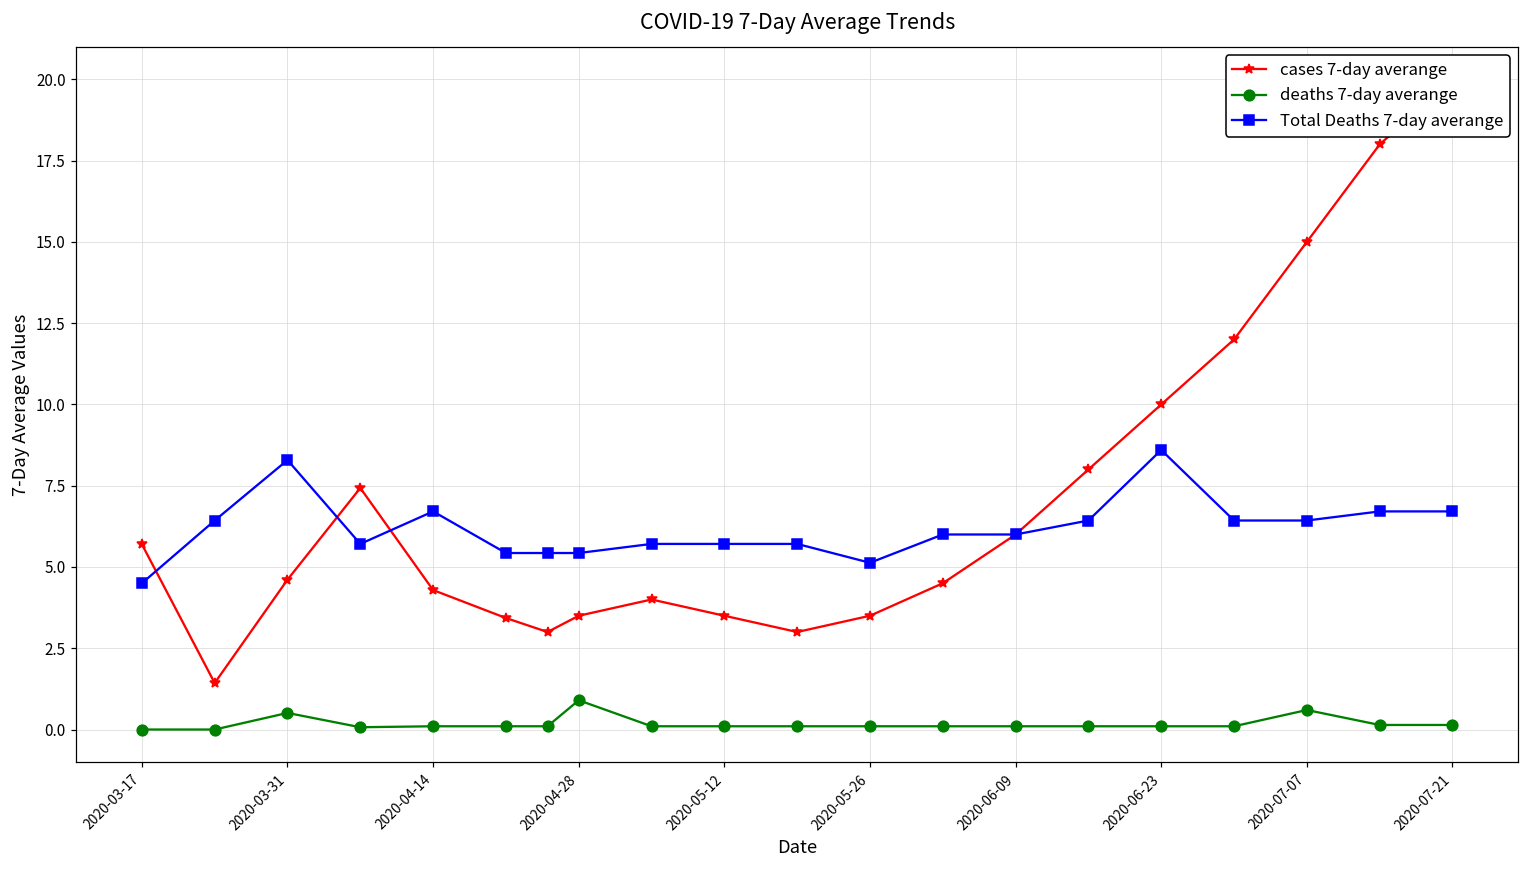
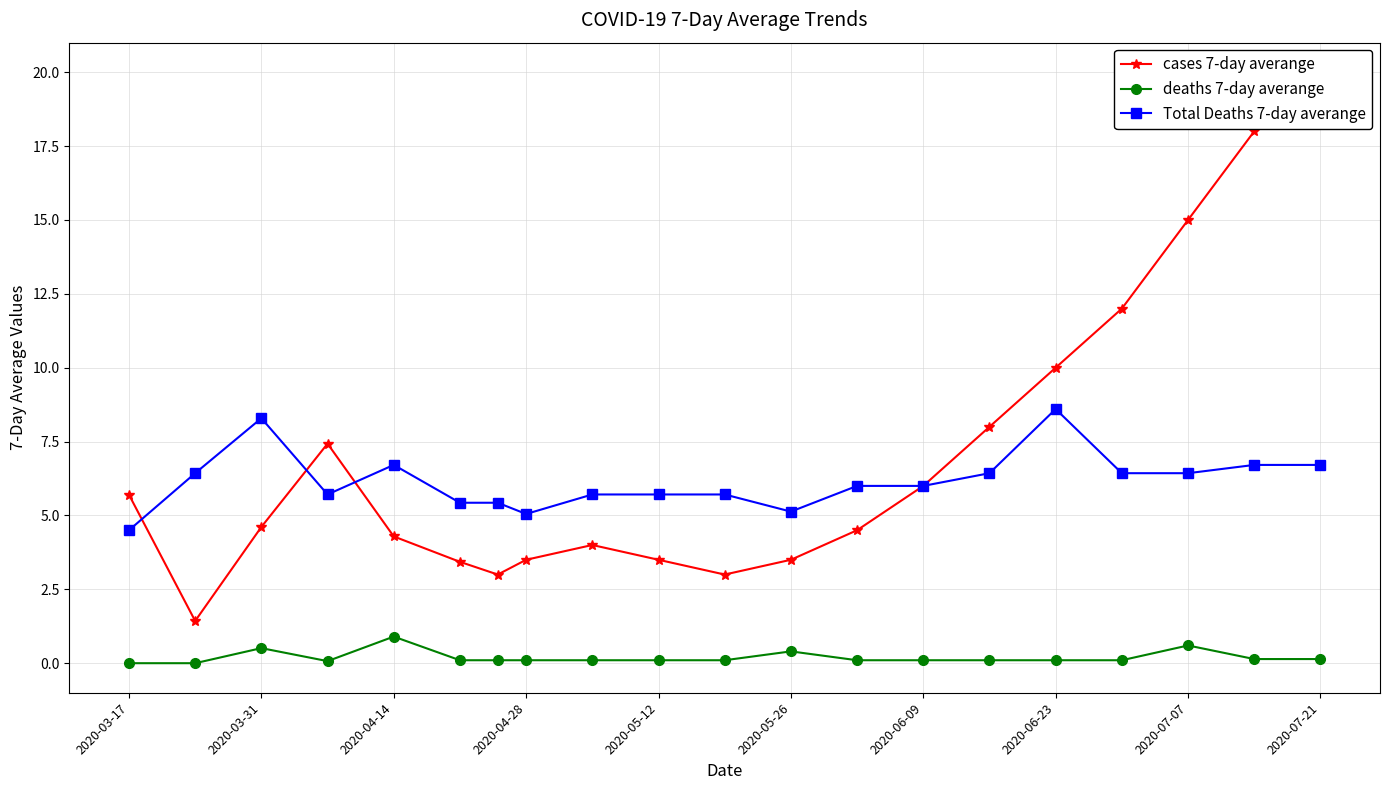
deaths 7-day averange, 2020-04-14: 0.1 -> 0.9
deaths 7-day averange, 2020-04-28: 0.9 -> 0.1
Total Deaths 7-day averange, 2020-04-28: 5.4 -> 5.1
deaths 7-day averange, 2020-05-26: 0.1 -> 0.4
